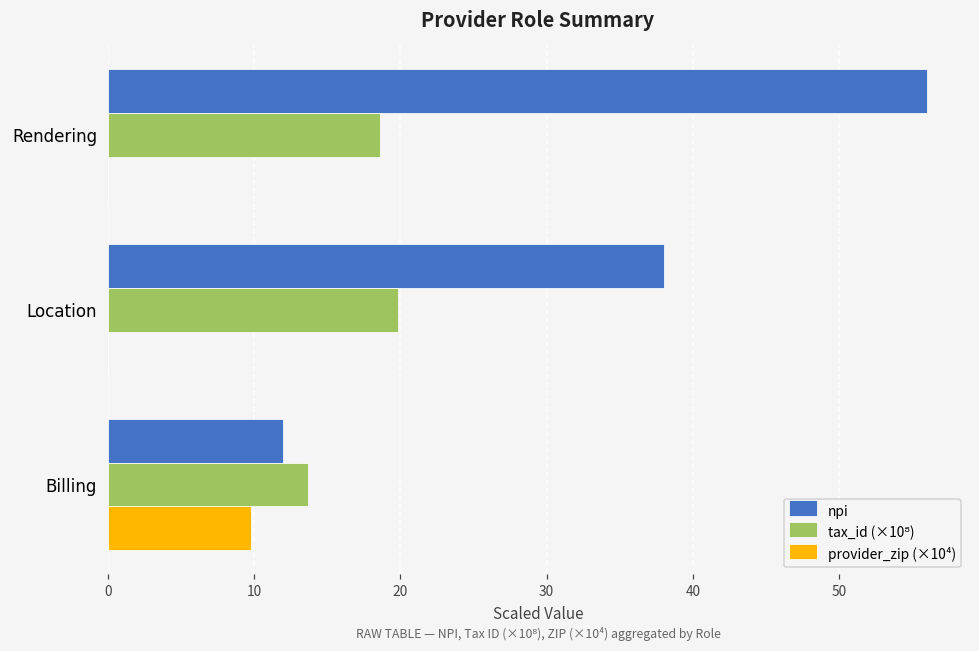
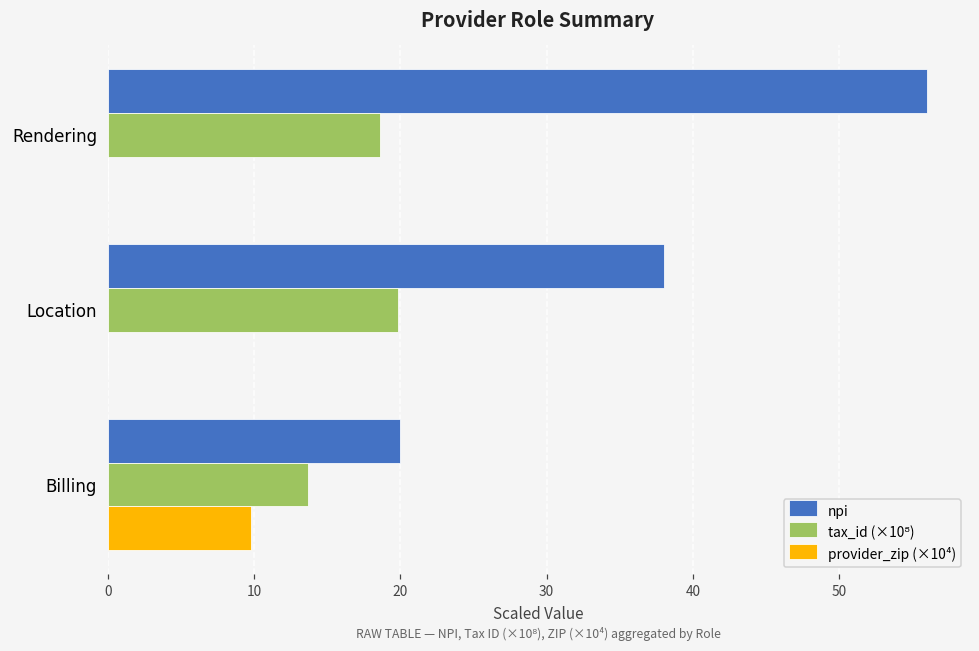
npi, Billing: 12 -> 20
